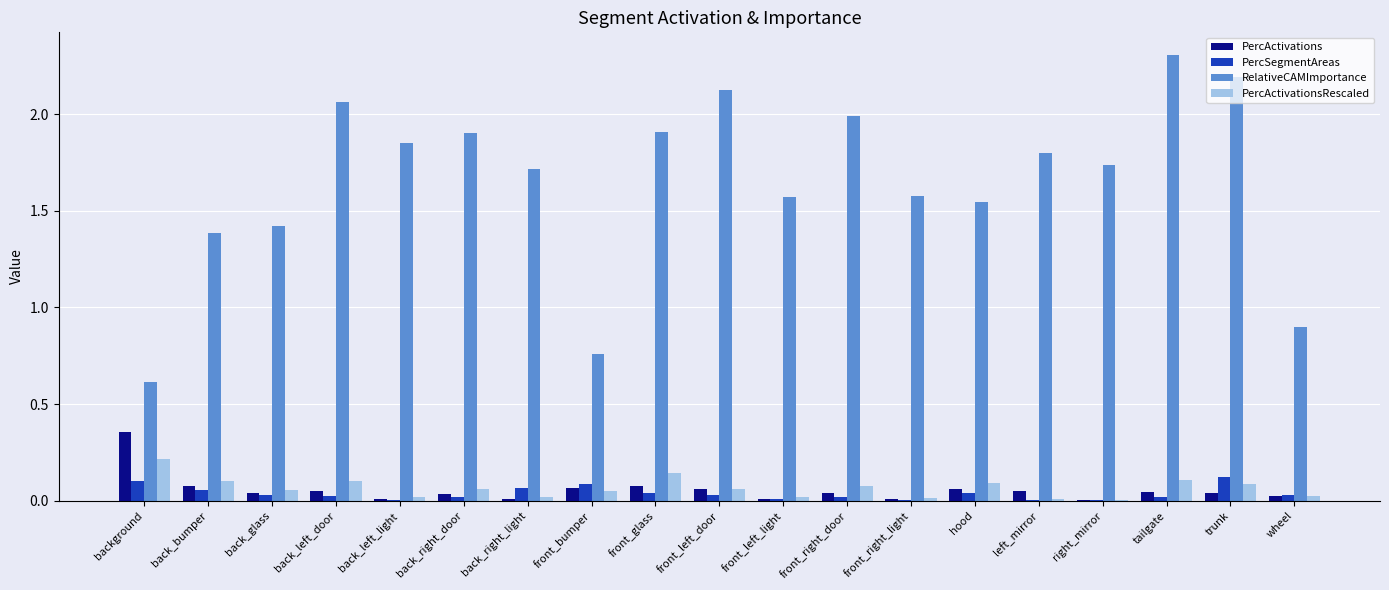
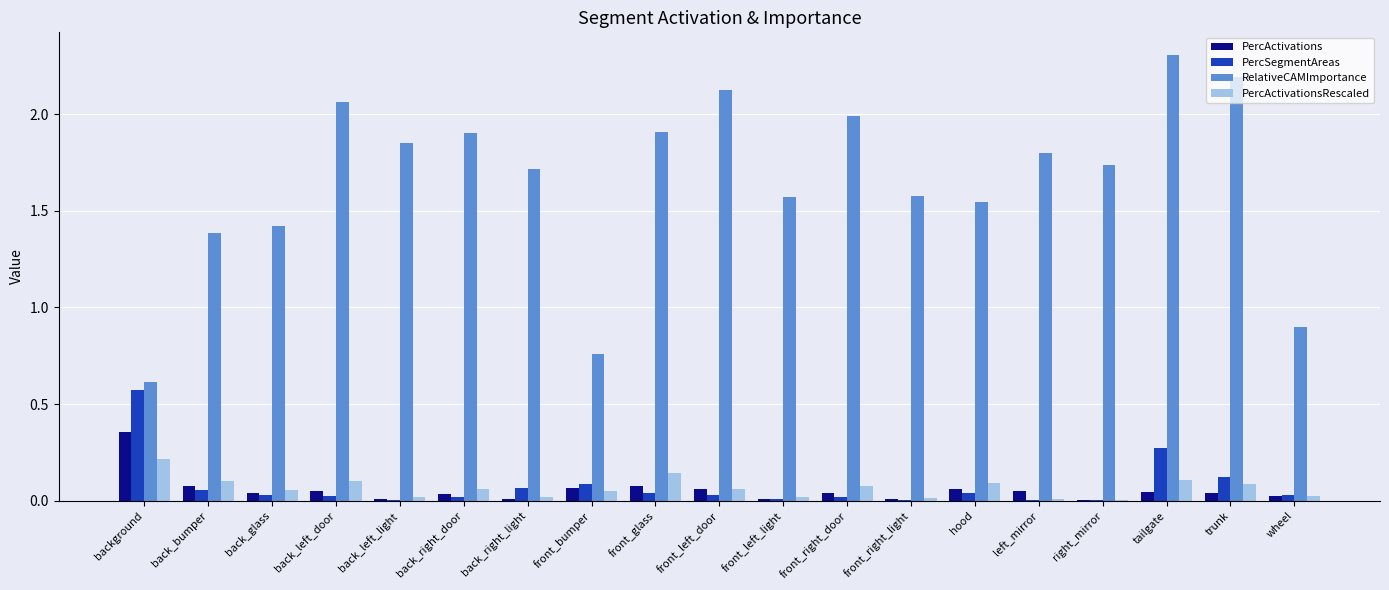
PercSegmentAreas, background: 0.10 -> 0.57
PercSegmentAreas, tailgate: 0.02 -> 0.27
